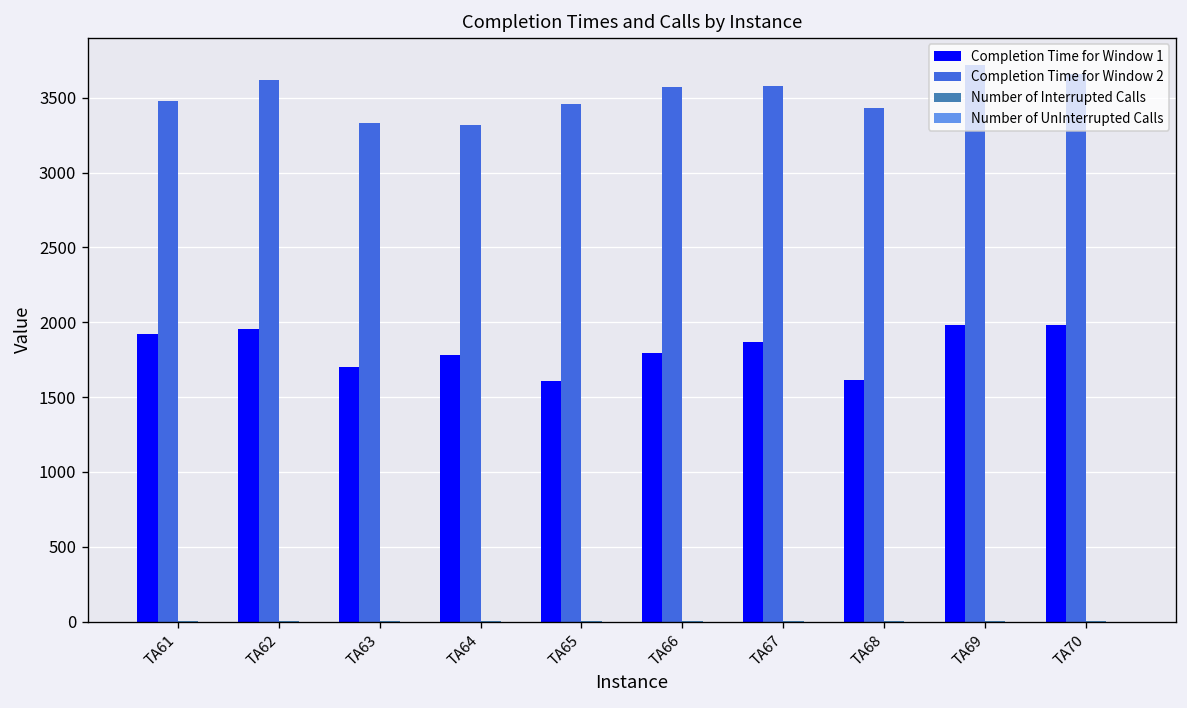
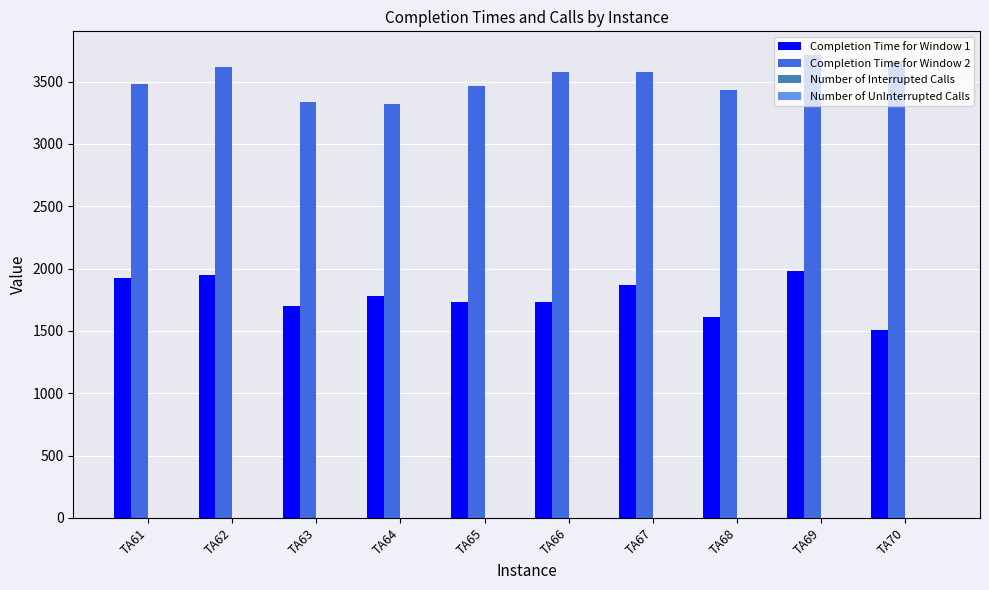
Completion Time for Window 1, TA65: 1610 -> 1730
Completion Time for Window 1, TA66: 1800 -> 1730
Completion Time for Window 1, TA70: 1980 -> 1510
